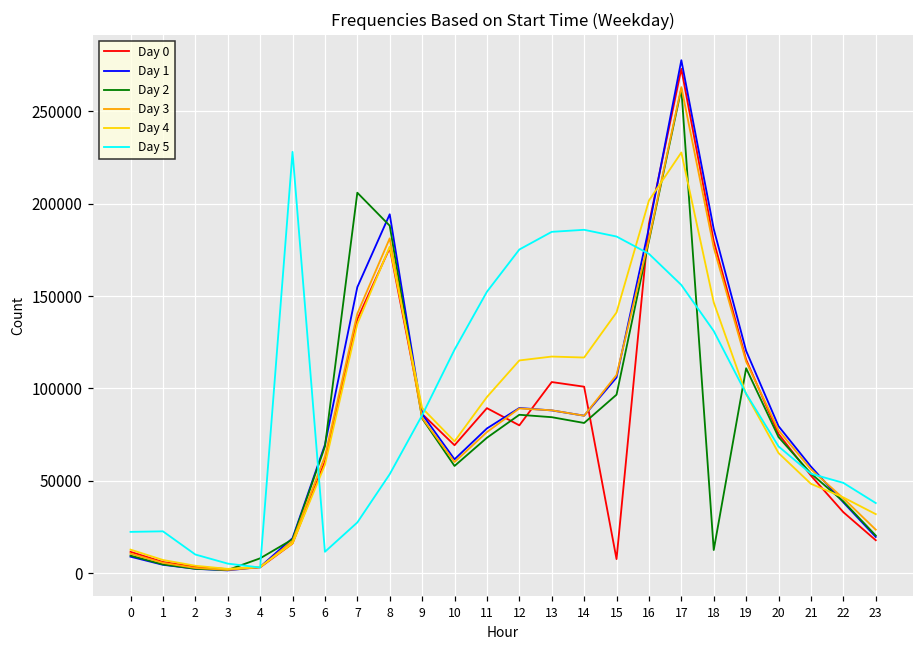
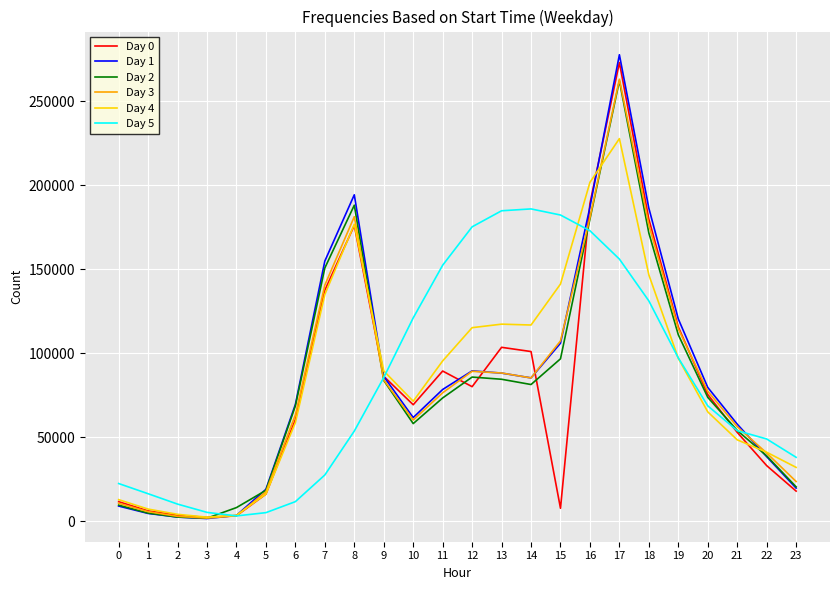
Day 5, 1: 23000 -> 16000
Day 5, 5: 228000 -> 5000
Day 2, 7: 206000 -> 151000
Day 2, 18: 13000 -> 172000
